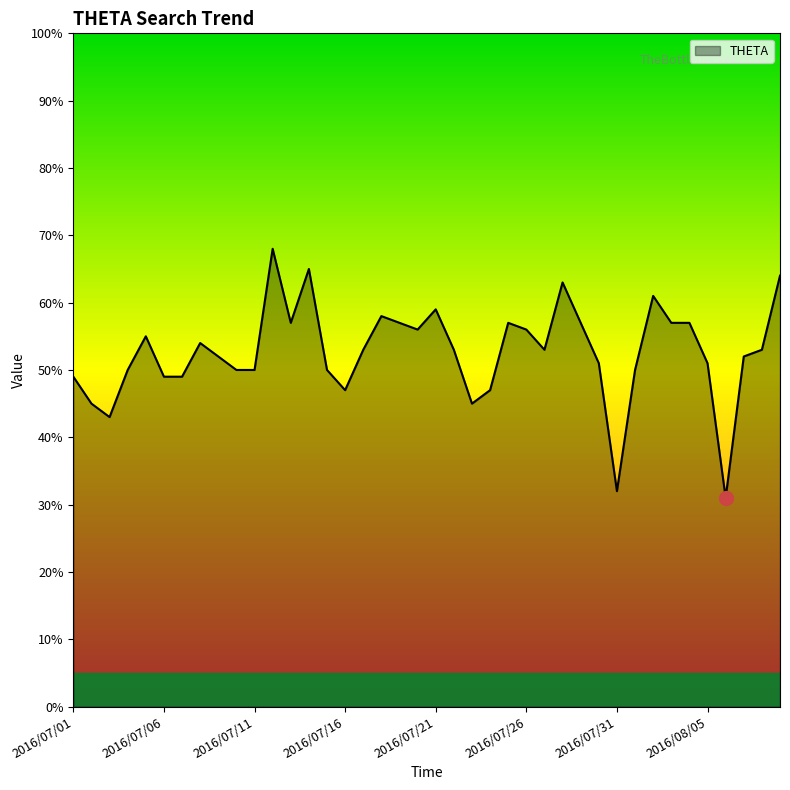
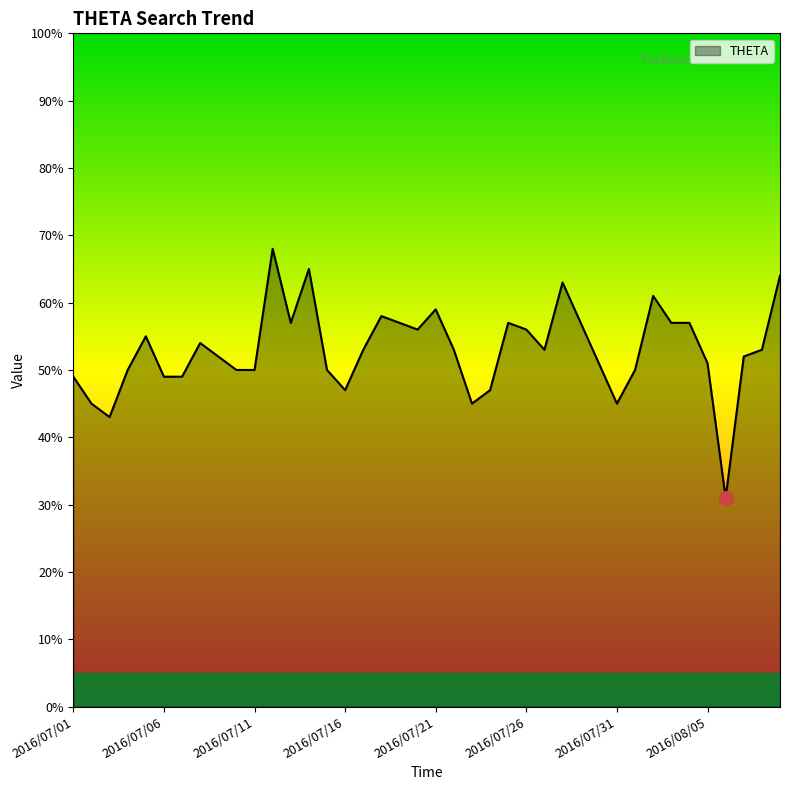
THETA, 2016/07/31: 32% -> 45%
